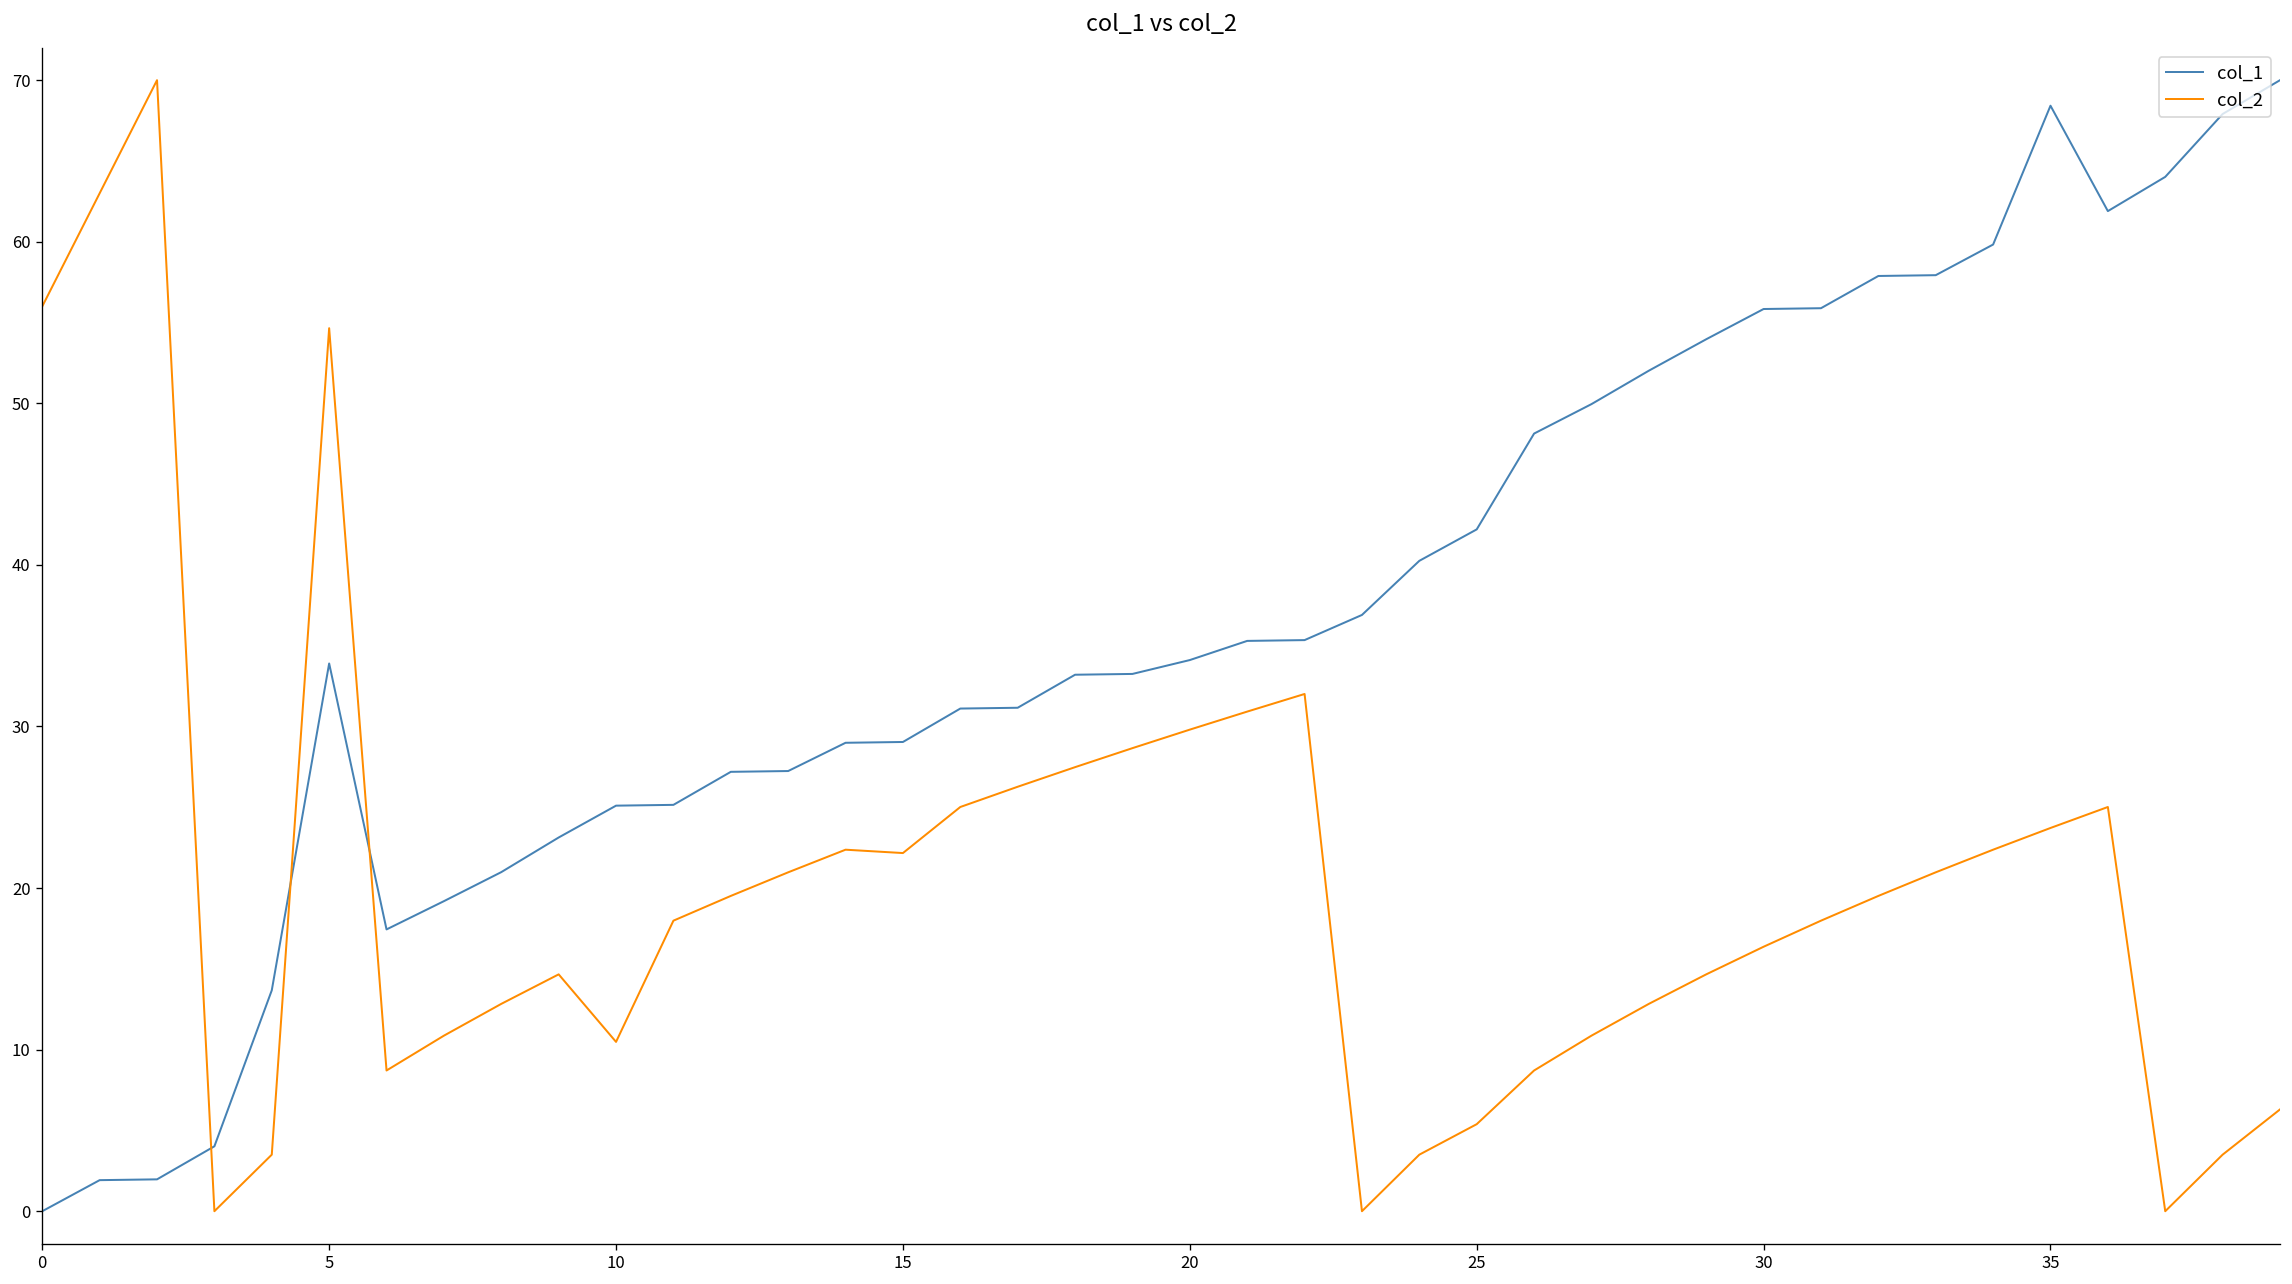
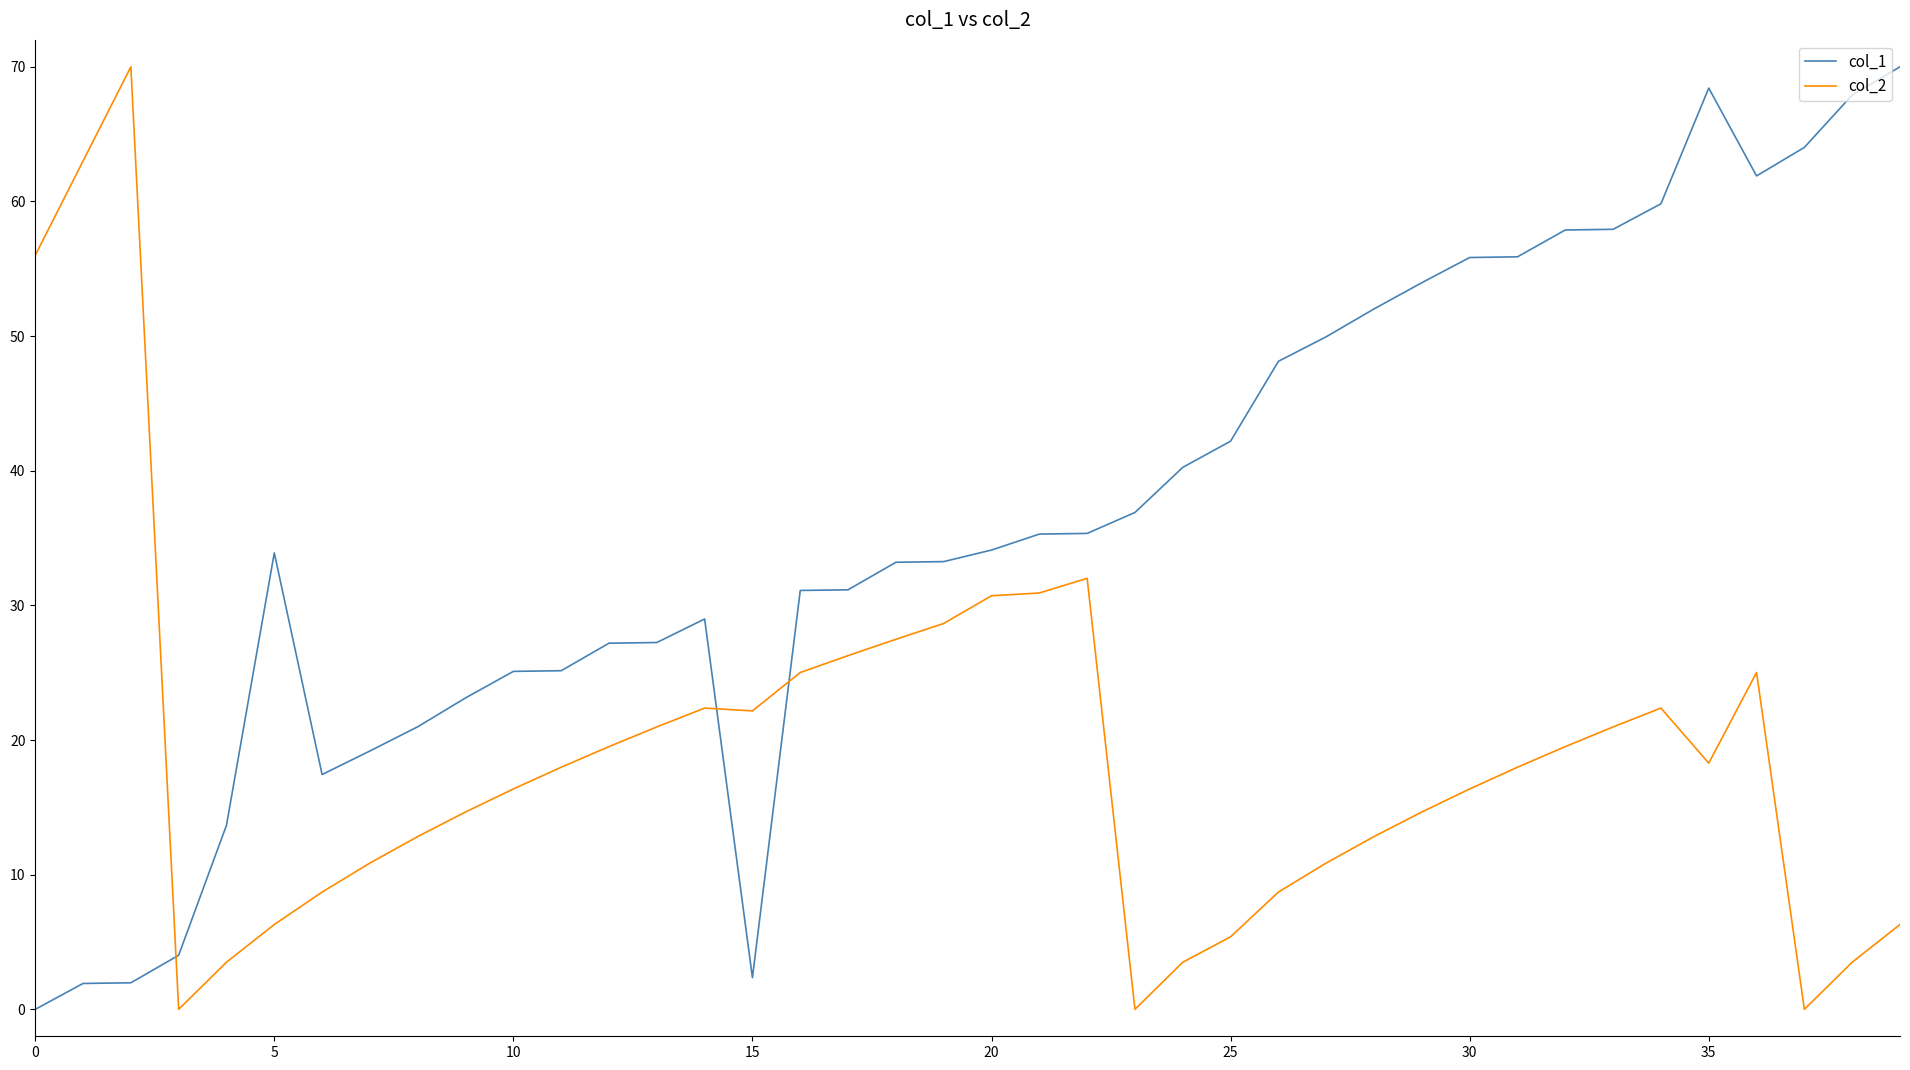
col_2, 5: 54.7 -> 6.3
col_2, 10: 10.5 -> 16.4
col_1, 15: 29.0 -> 2.4
col_2, 20: 29.8 -> 30.7
col_2, 35: 23.7 -> 18.3
